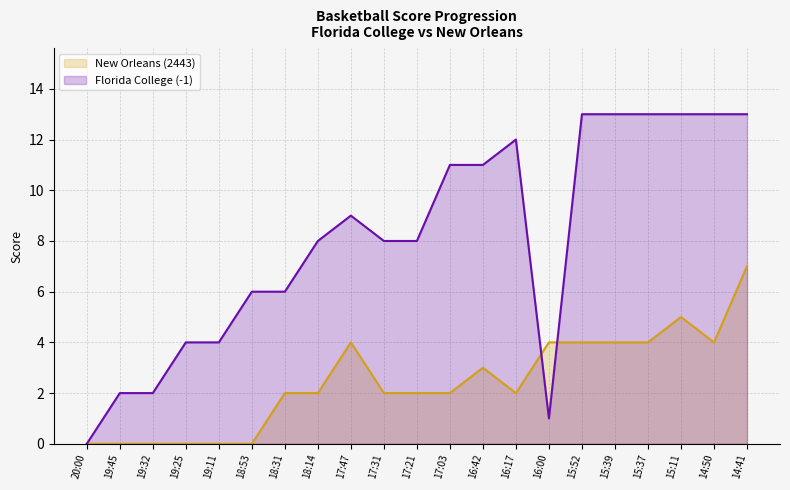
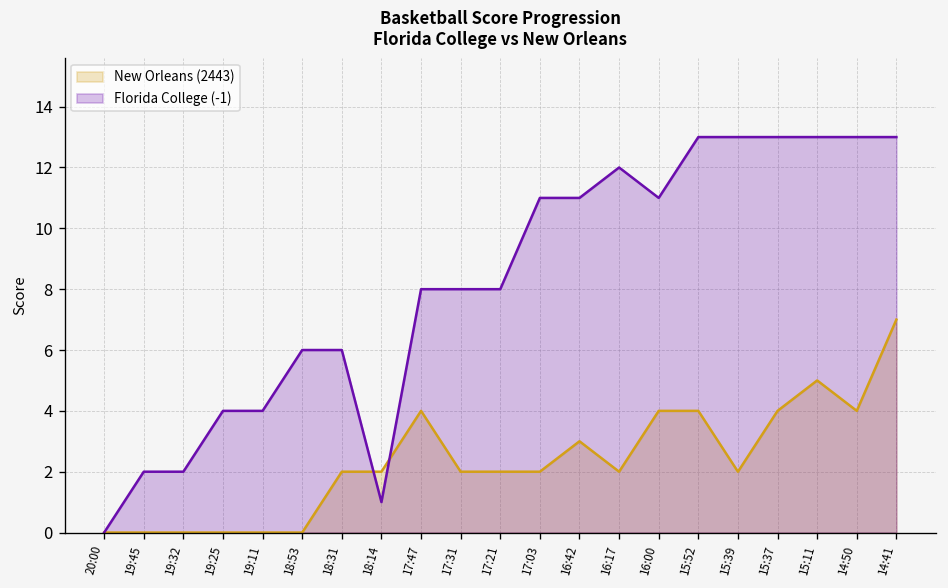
Florida College (-1), 18:14: 8 -> 1
Florida College (-1), 17:47: 9 -> 8
Florida College (-1), 16:00: 1 -> 11
New Orleans (2443), 15:39: 4 -> 2
